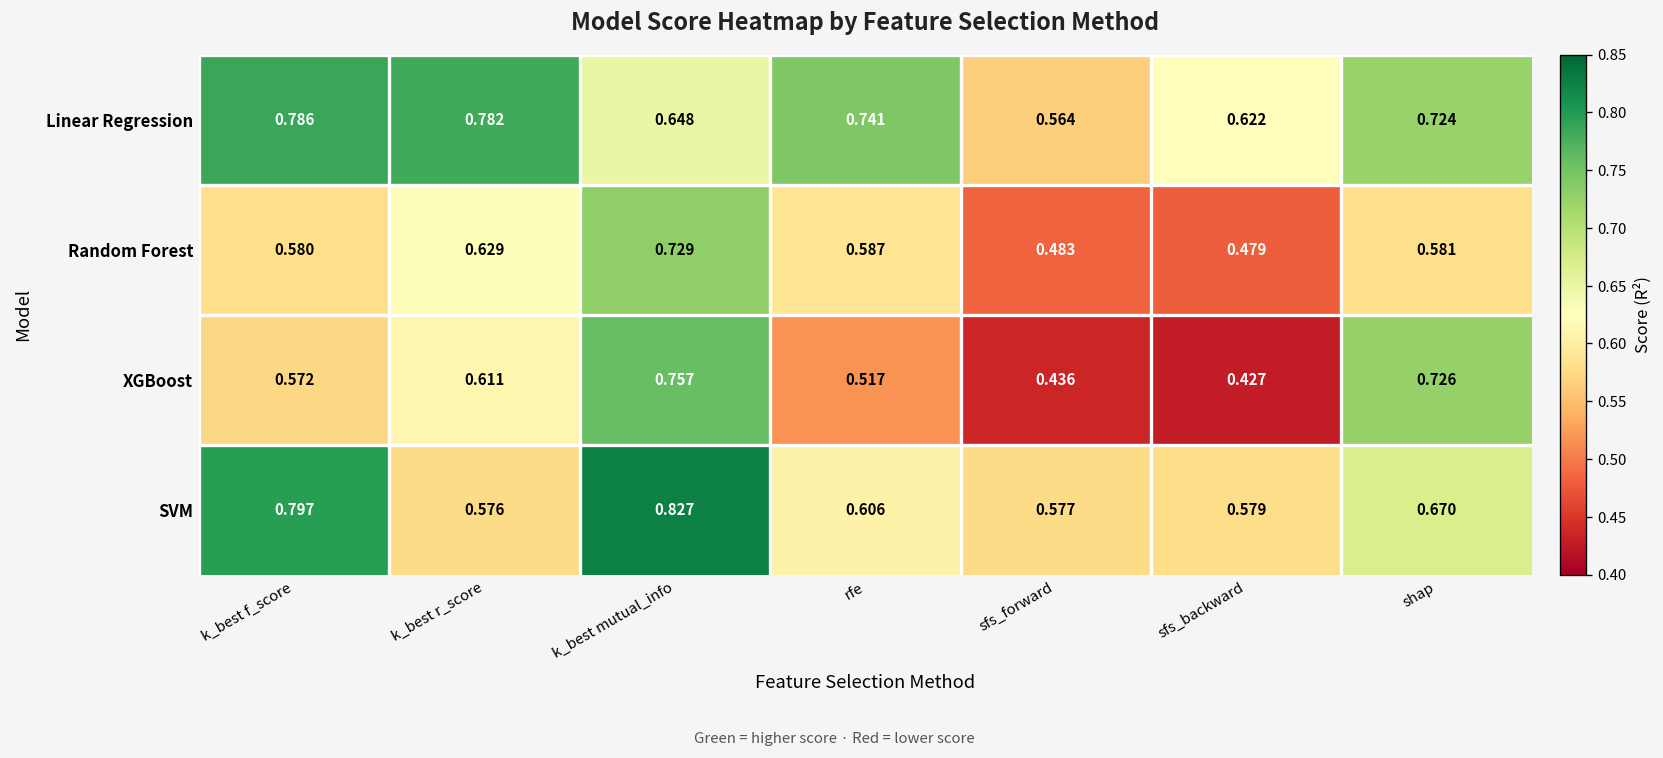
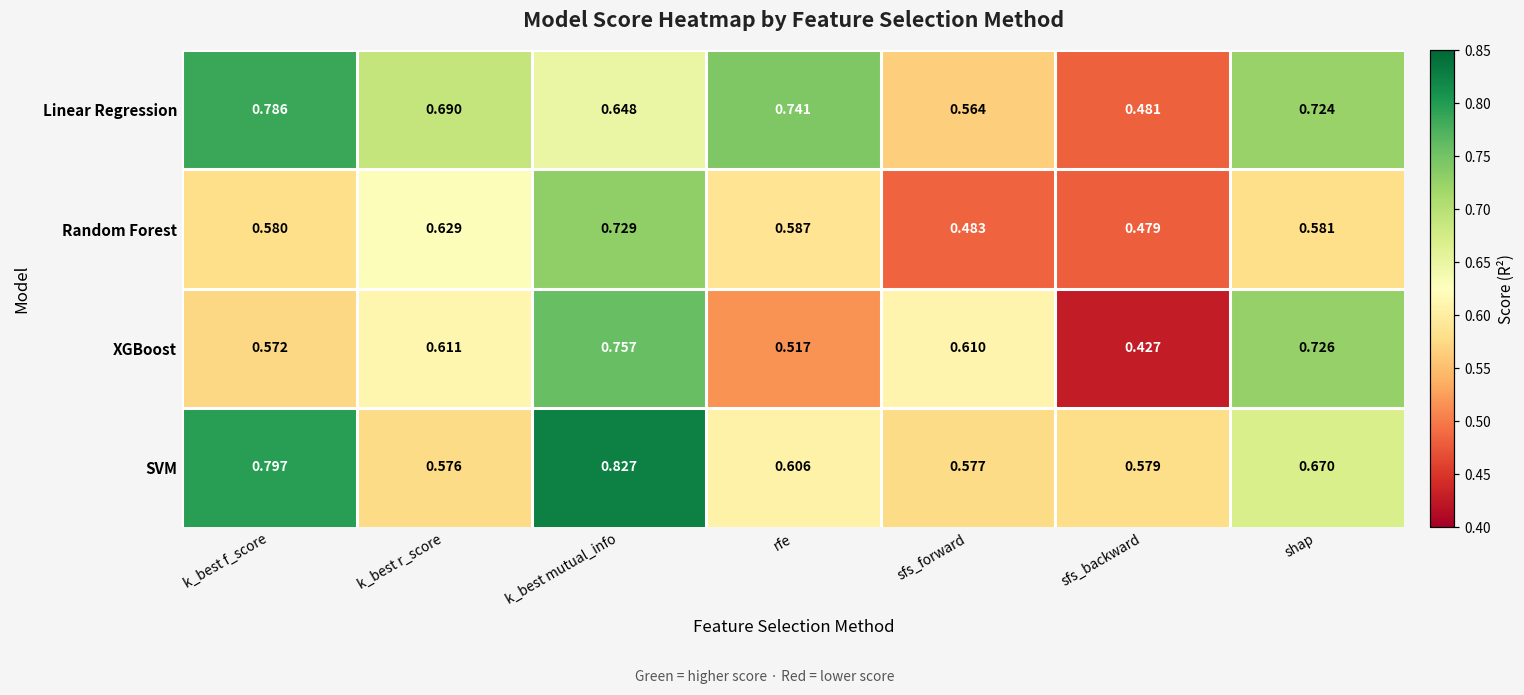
Linear Regression, k_best r_score: 0.782 -> 0.690
Linear Regression, sfs_backward: 0.622 -> 0.481
XGBoost, sfs_forward: 0.436 -> 0.610
